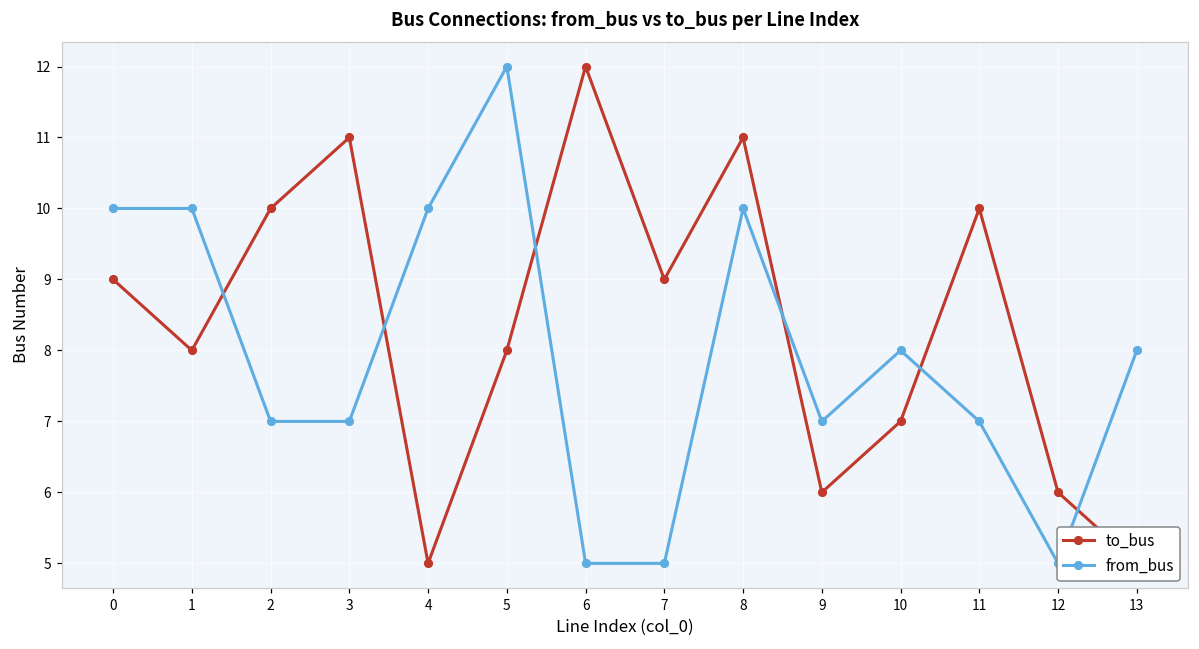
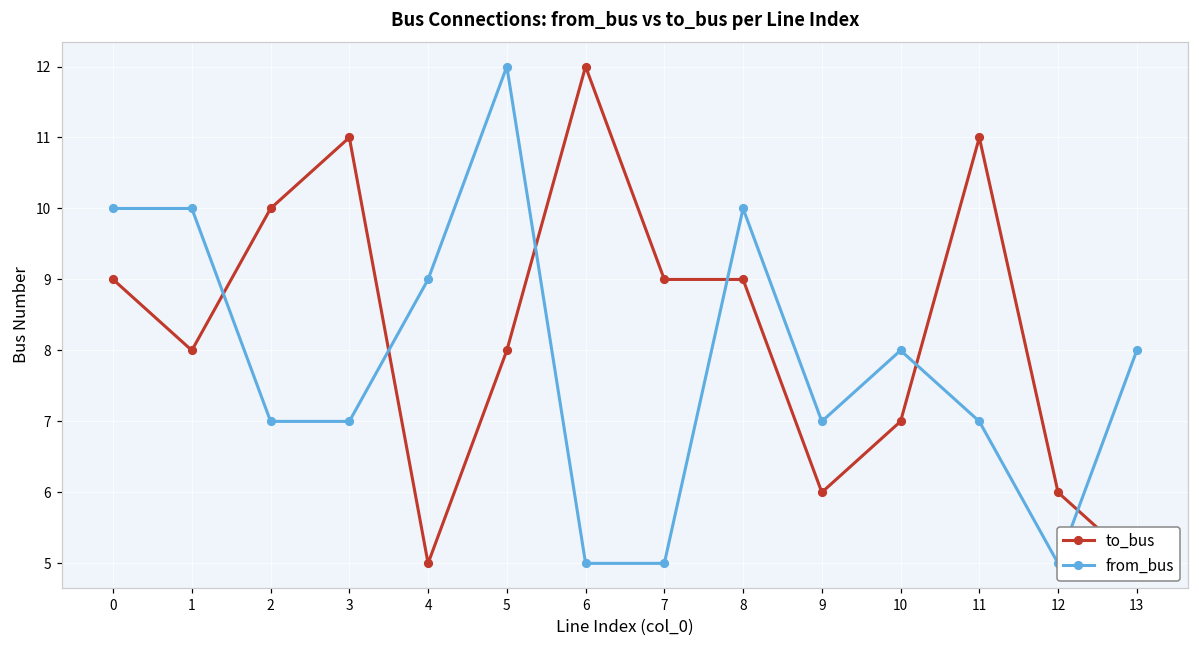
from_bus, 4: 10 -> 9
to_bus, 8: 11 -> 9
to_bus, 11: 10 -> 11
